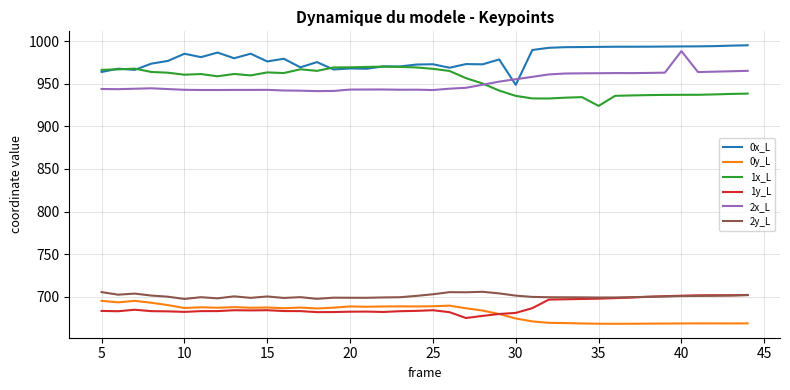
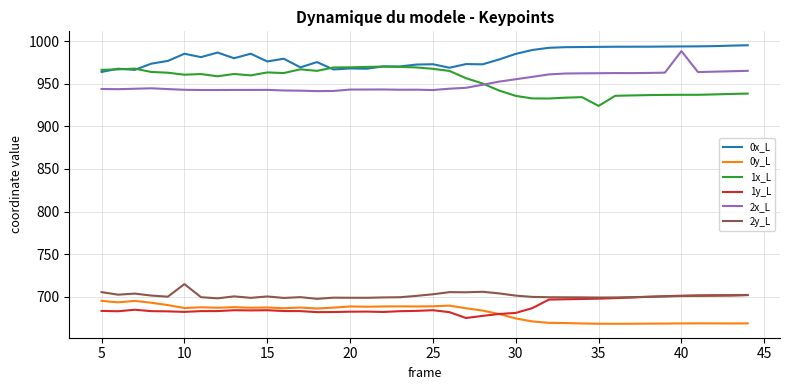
2y_L, 10: 700 -> 710
0x_L, 30: 950 -> 990
